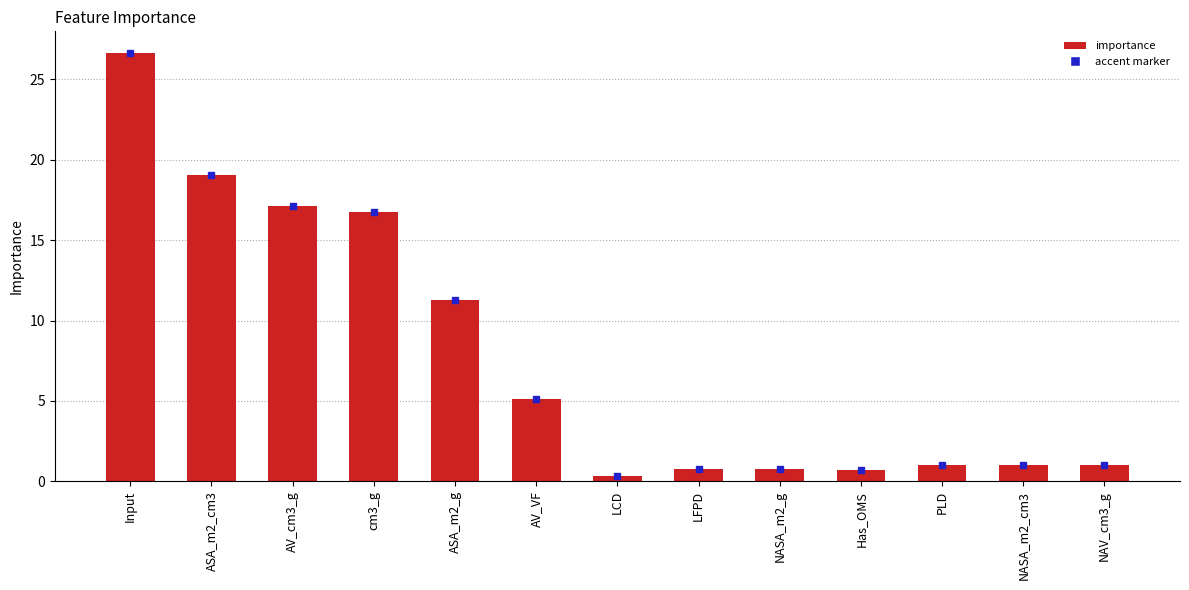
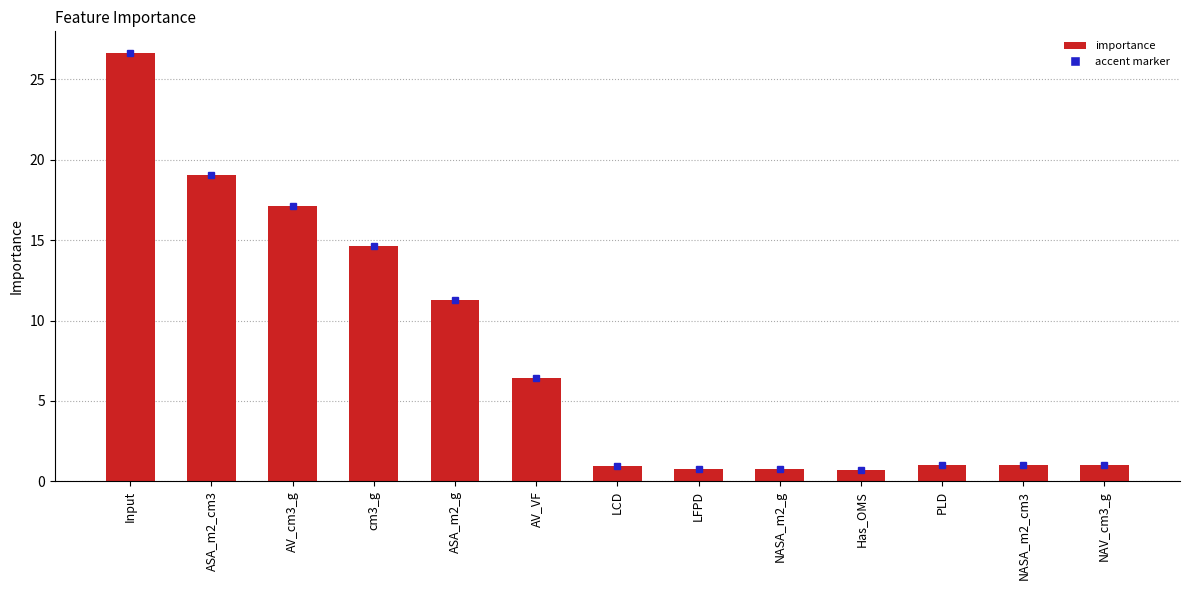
importance, cm3_g: 16.7 -> 14.6
importance, AV_VF: 5.1 -> 6.4
importance, LCD: 0.3 -> 1.0
